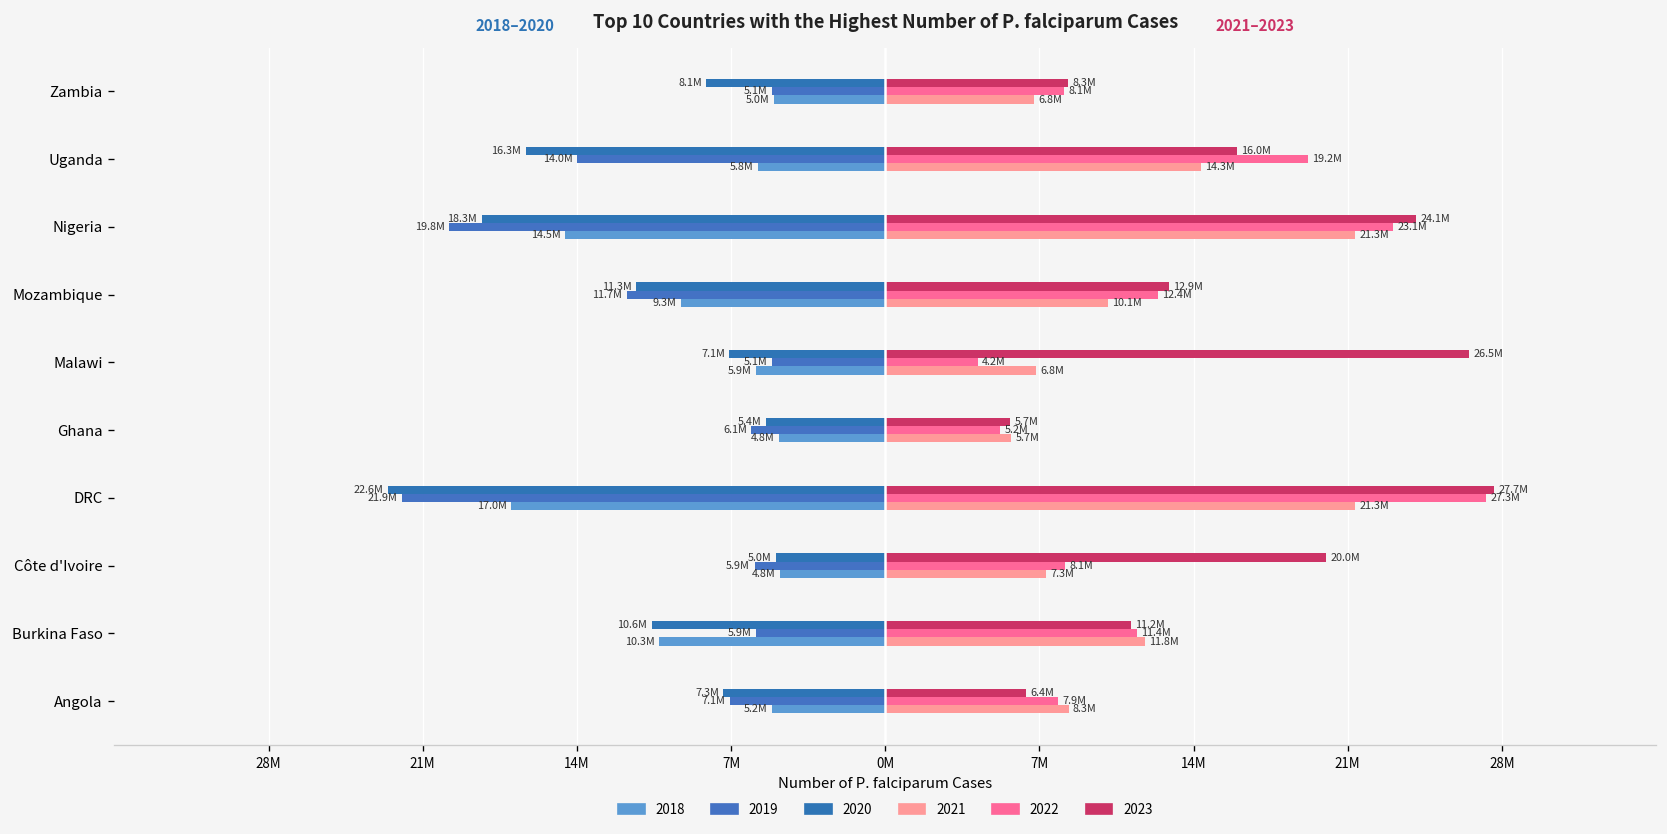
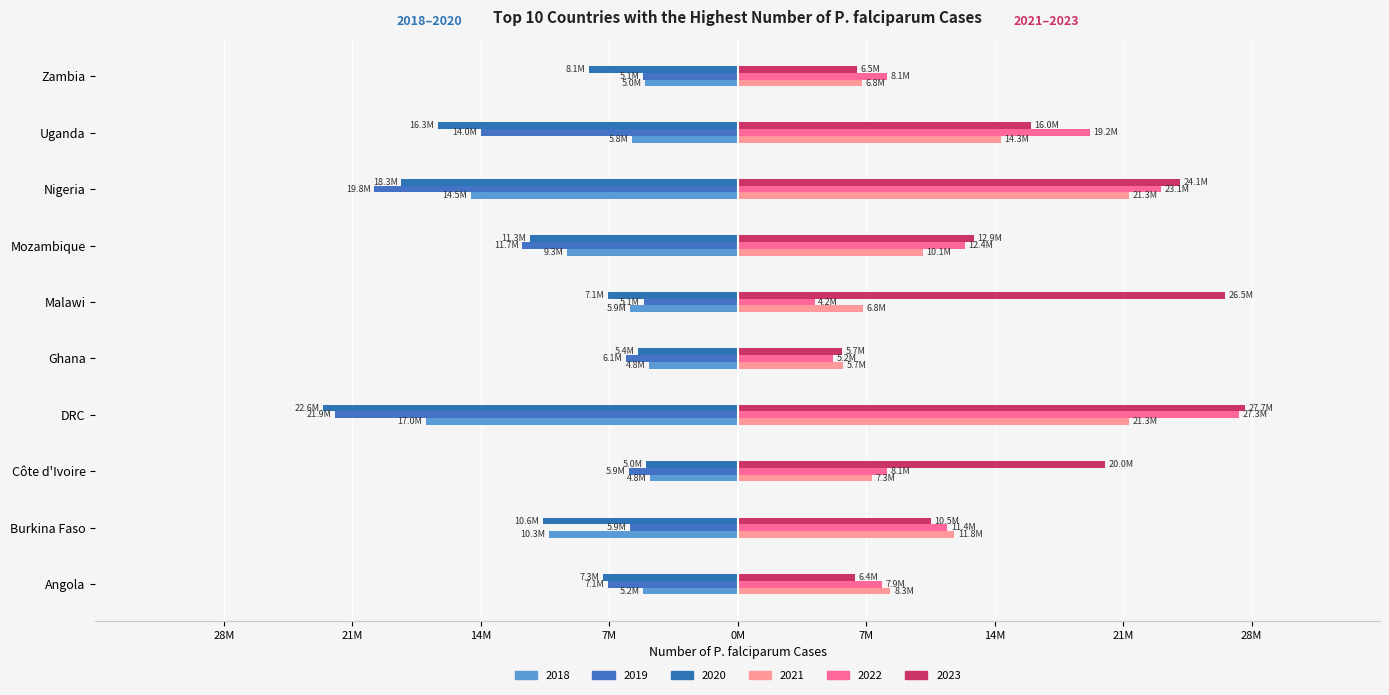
2023, Zambia: 8.3M -> 6.5M
2023, Burkina Faso: 11.2M -> 10.5M
